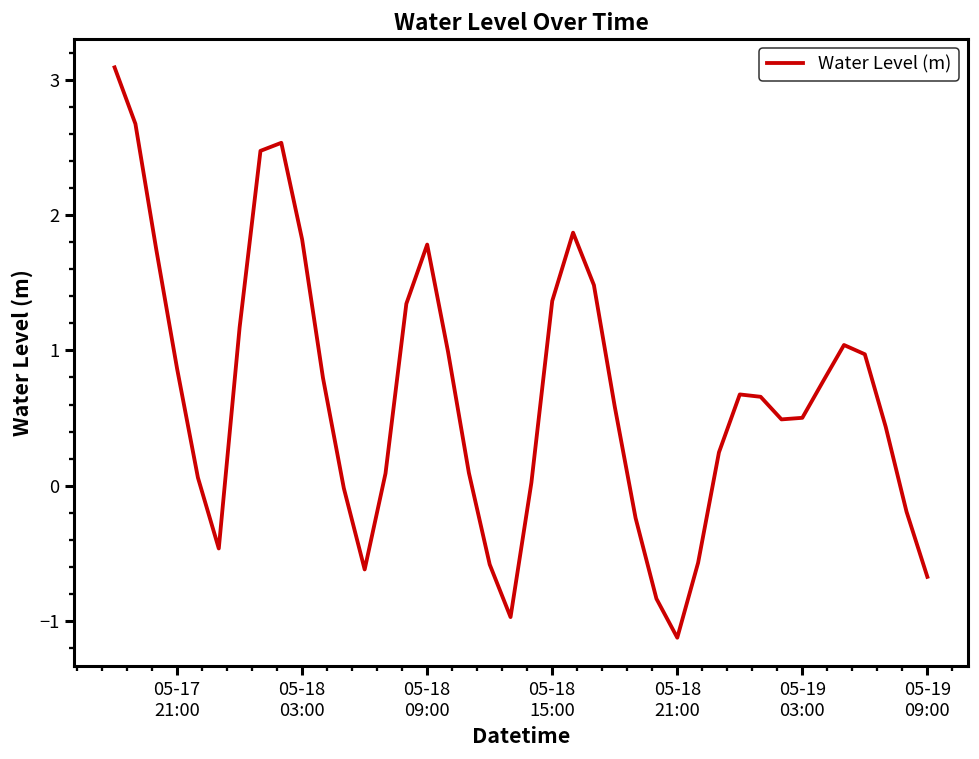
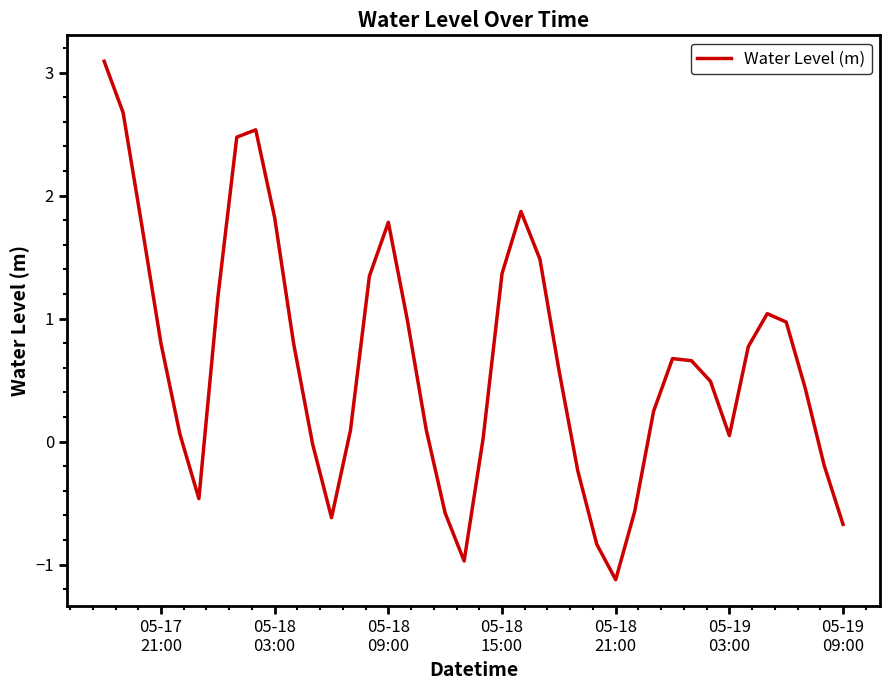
05-17 21:00: 0.86 -> 0.80
05-19 03:00: 0.50 -> 0.05
